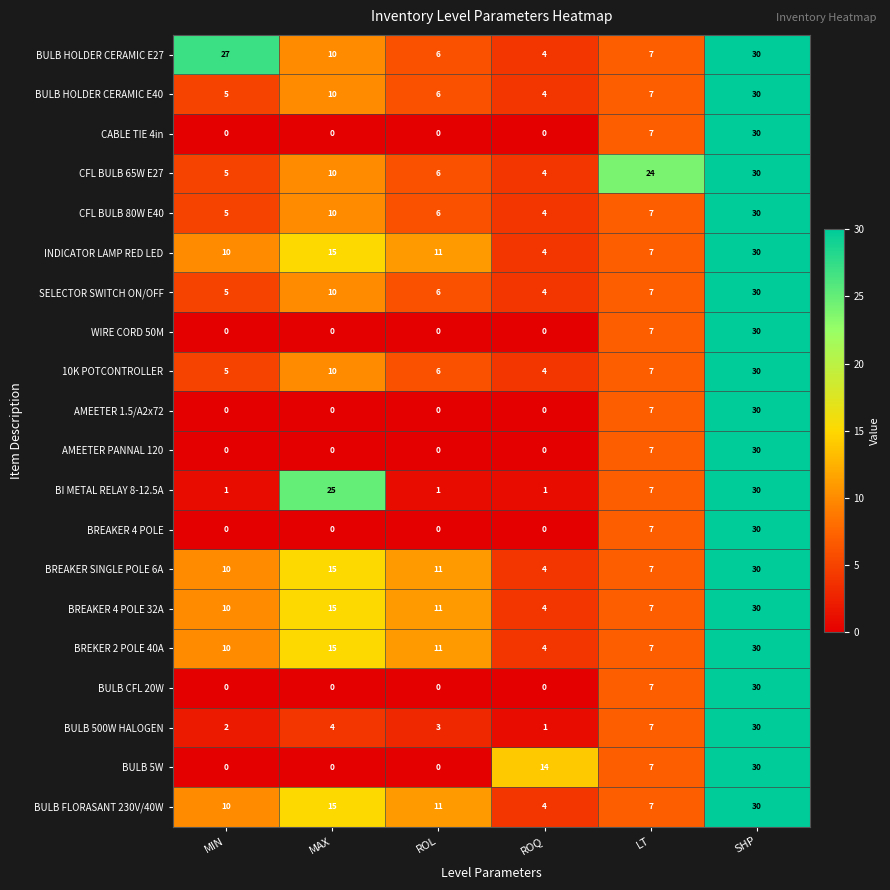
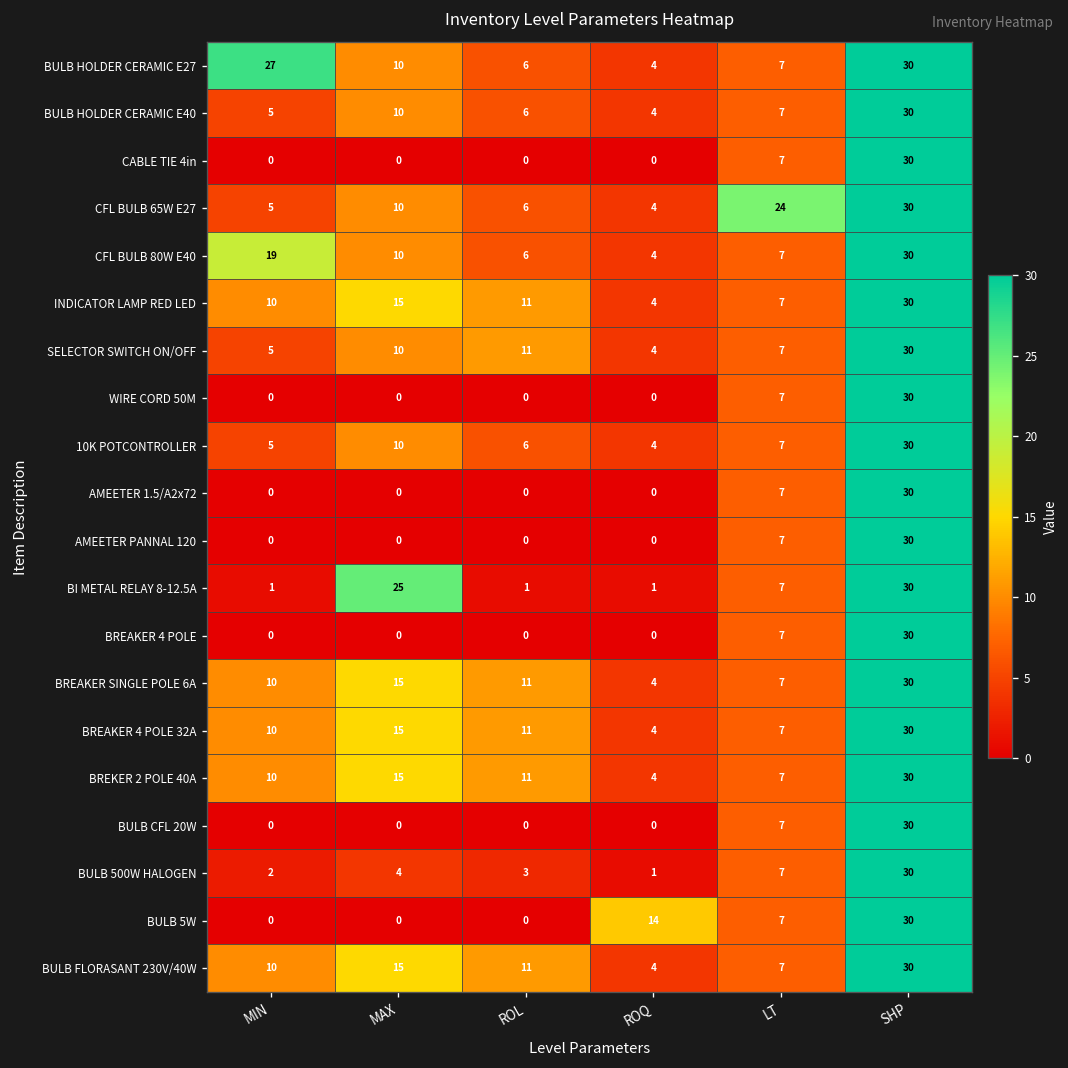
CFL BULB 80W E40, MIN: 5 -> 19
SELECTOR SWITCH ON/OFF, ROL: 6 -> 11
